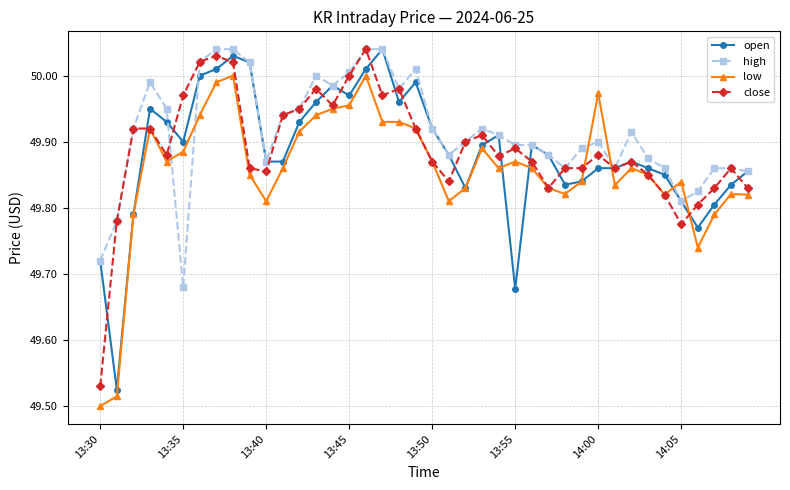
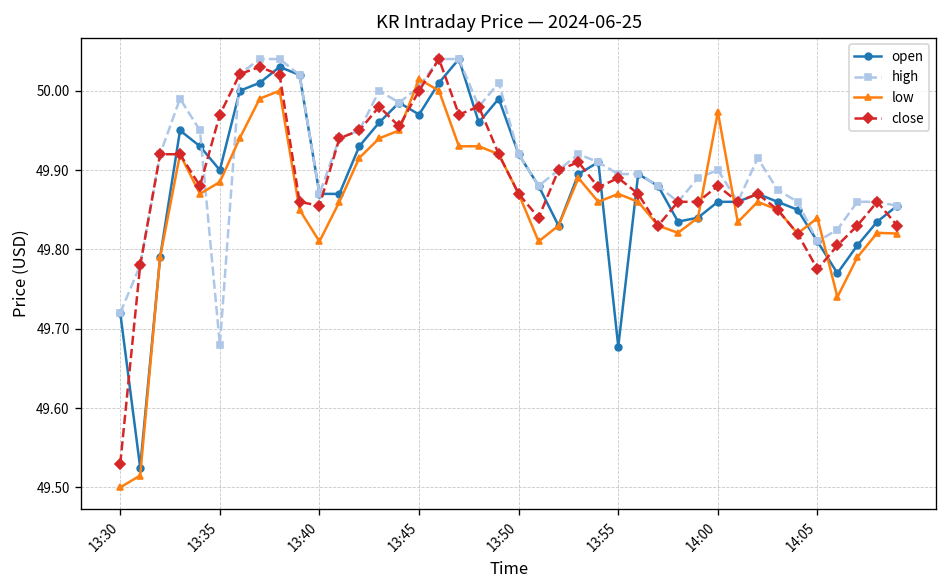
low, 13:45: 49.96 -> 50.01
